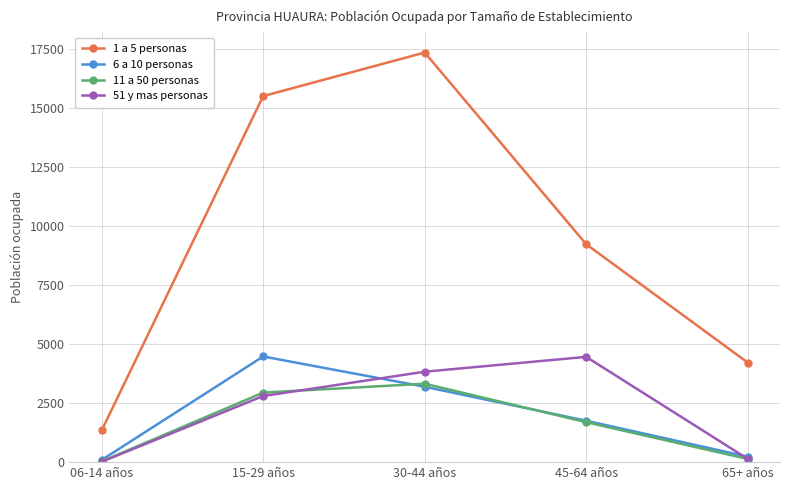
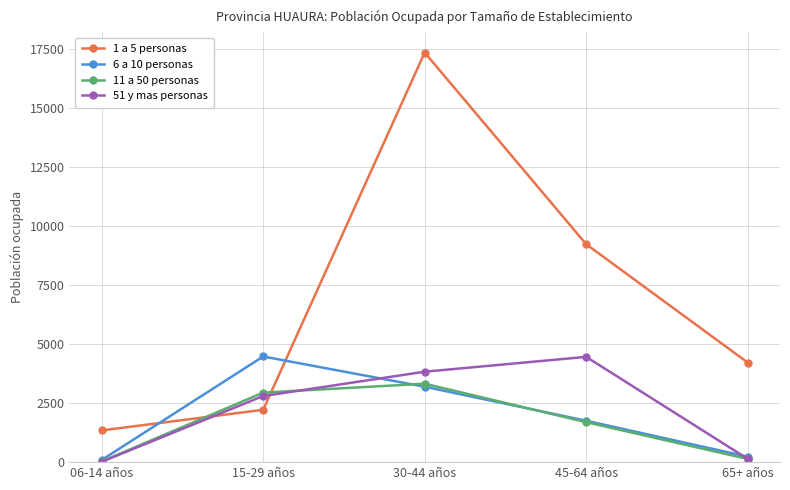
1 a 5 personas, 15-29 años: 15500 -> 2200
